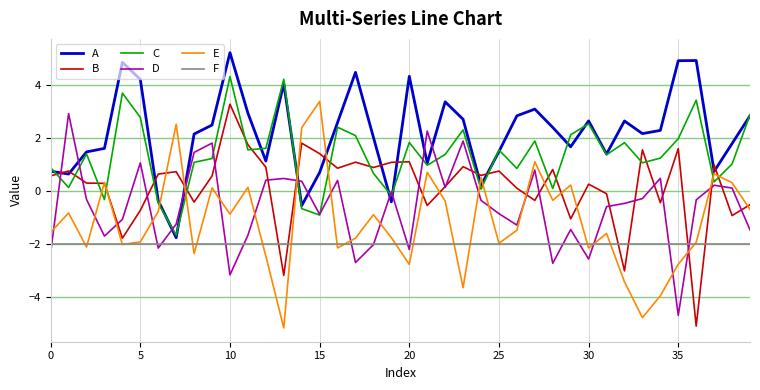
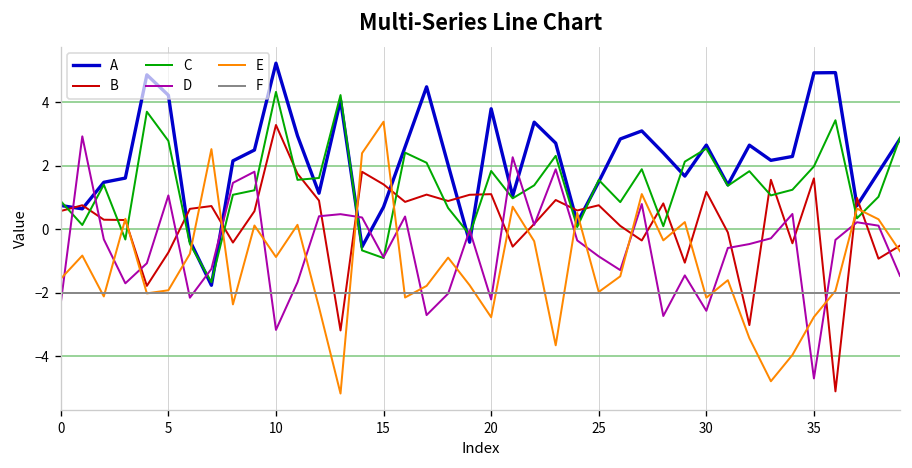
A, 20: 4.3 -> 3.8
B, 30: 0.3 -> 1.2
